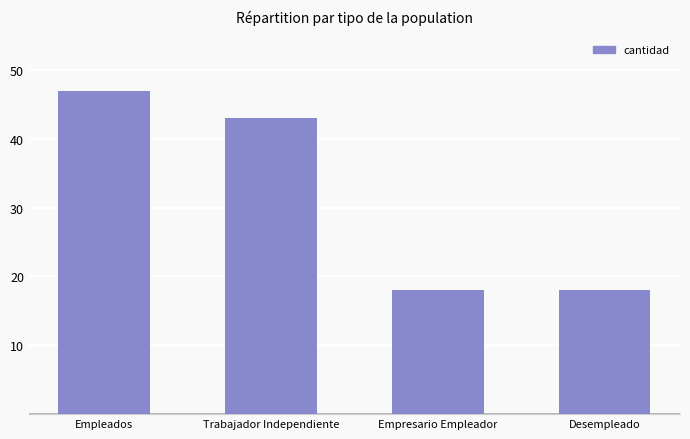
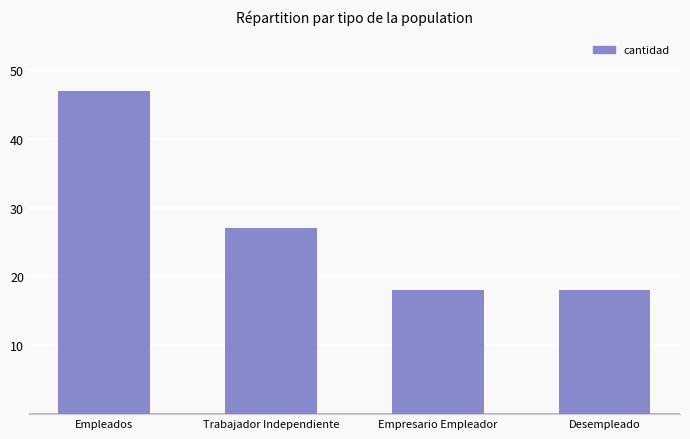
Trabajador Independiente: 43 -> 27
